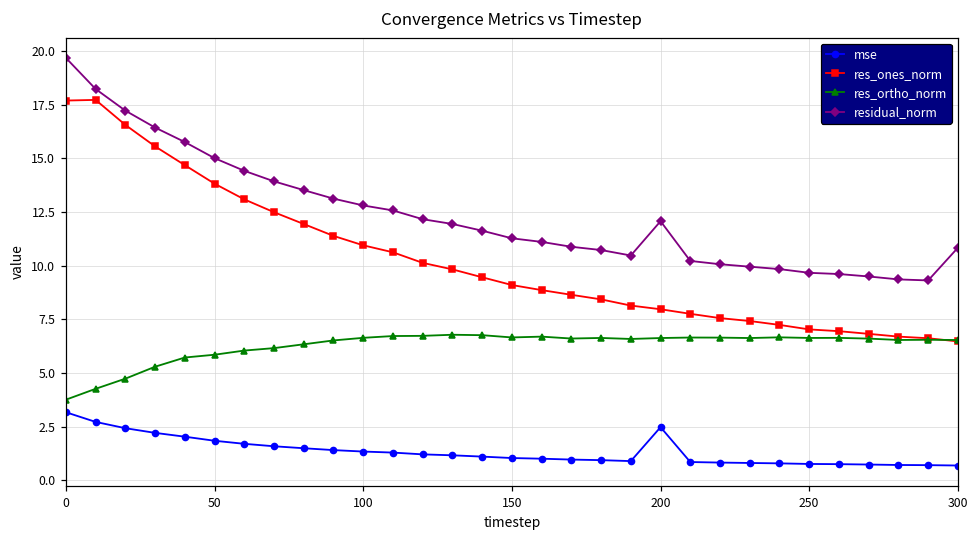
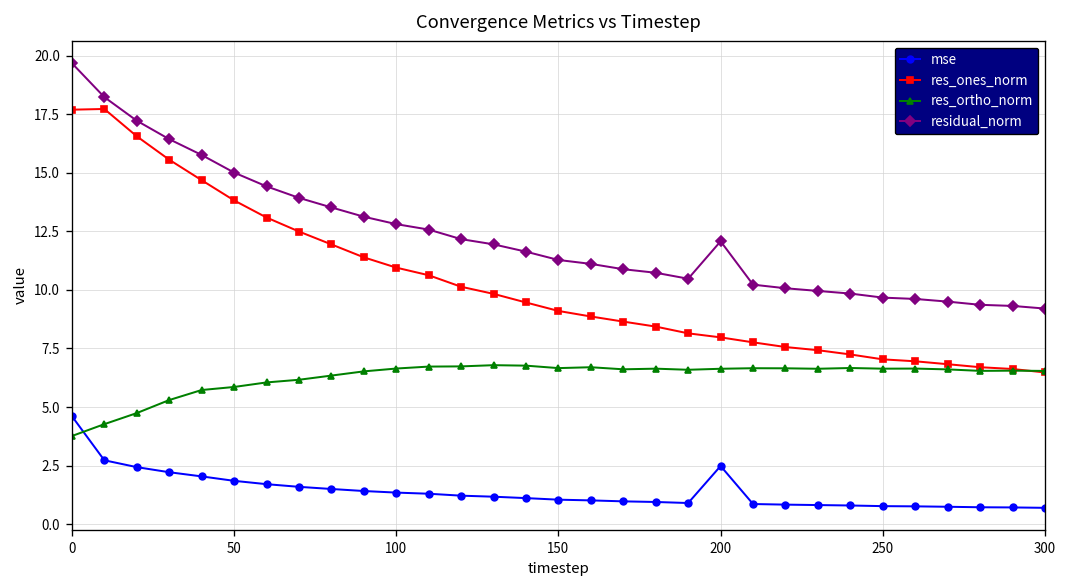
mse, 0: 3.2 -> 4.6
residual_norm, 300: 10.8 -> 9.2
